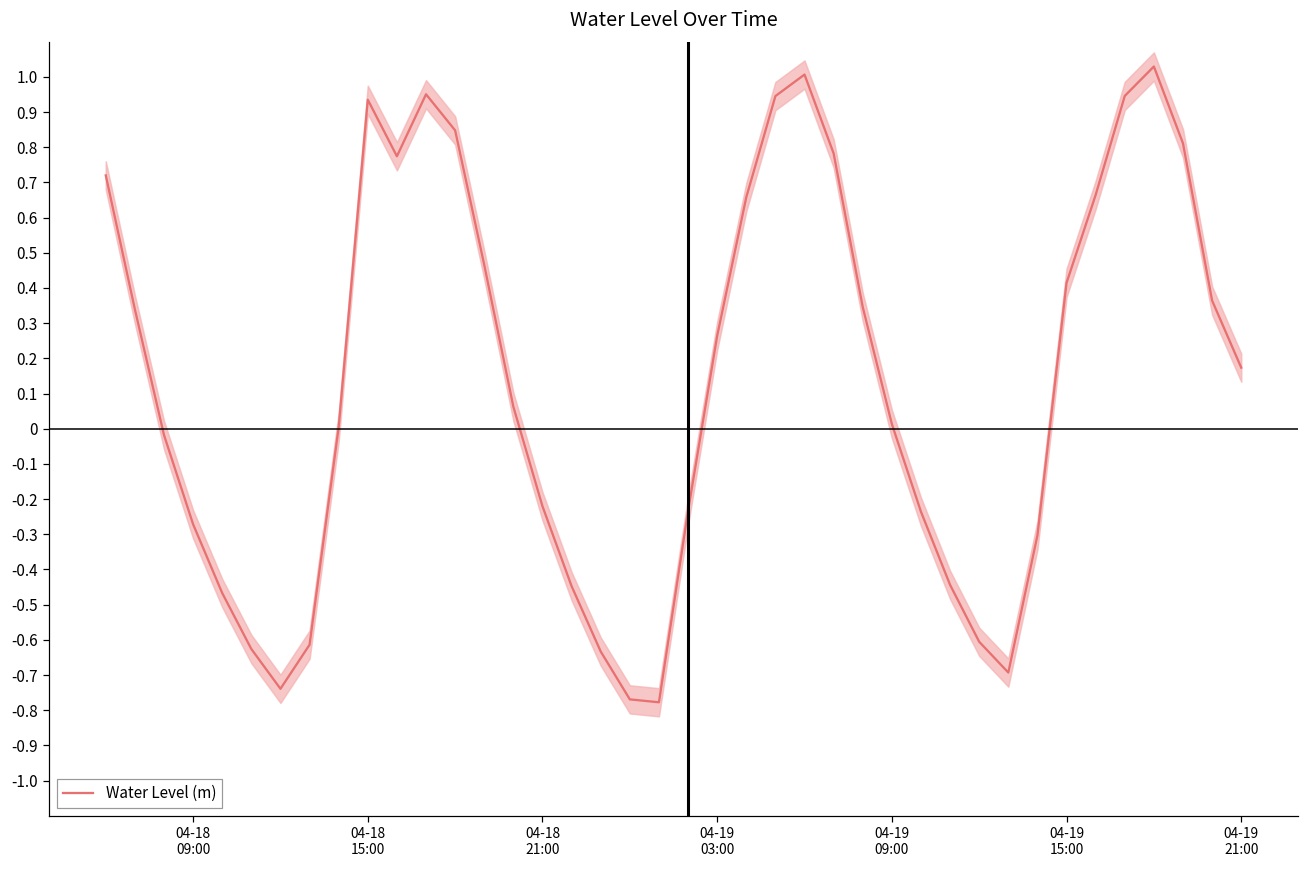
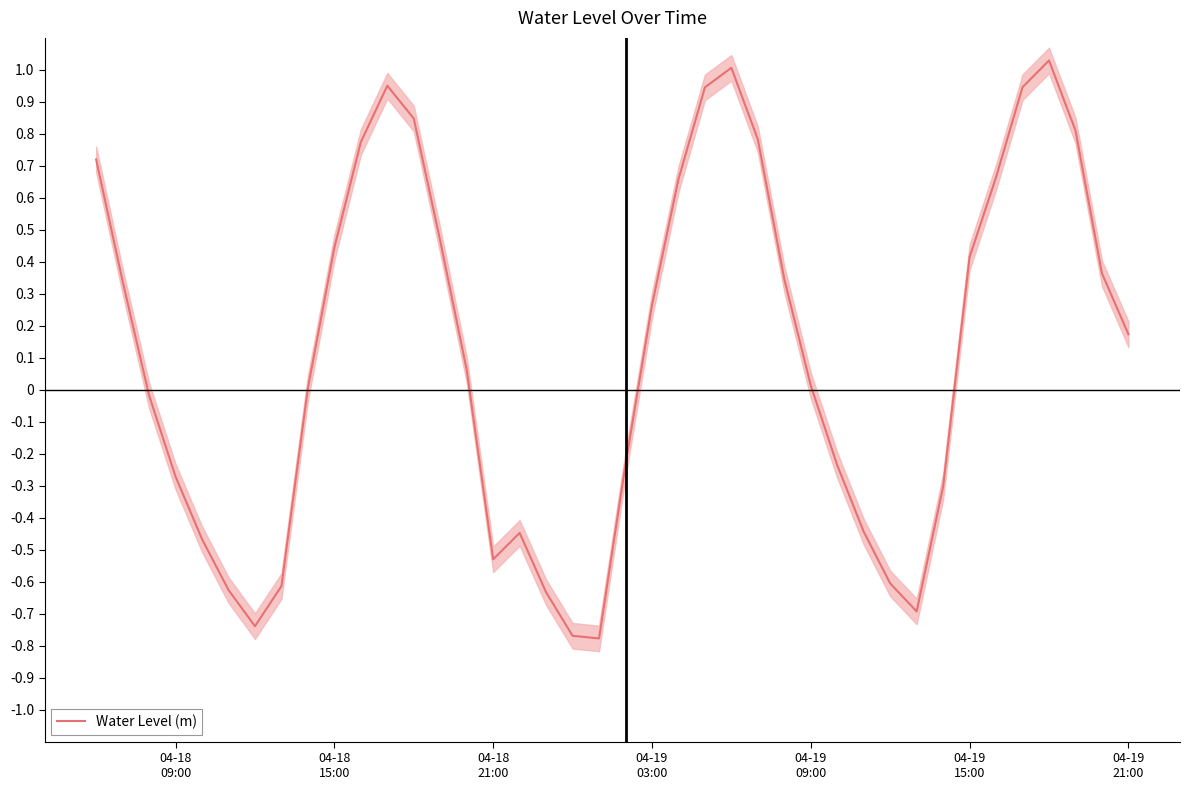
Water Level (m), 04-18 15:00: 0.94 -> 0.44
Water Level (m), 04-18 21:00: -0.22 -> -0.53
